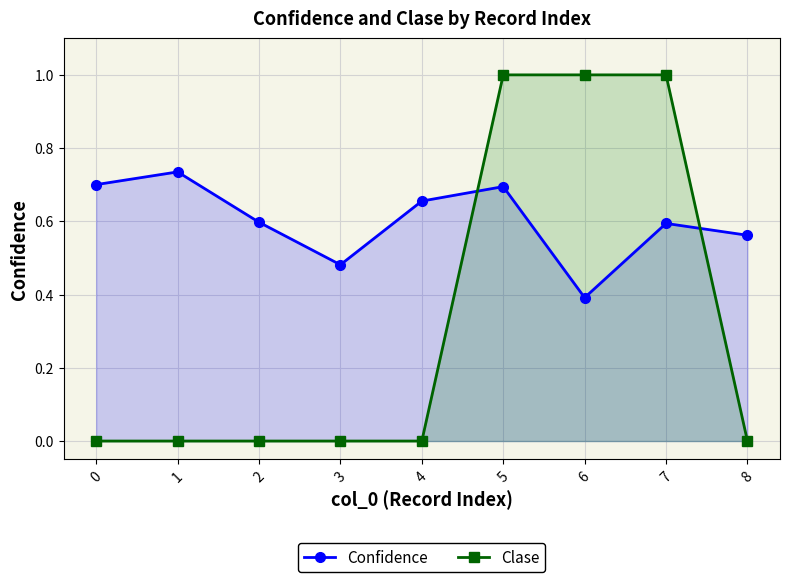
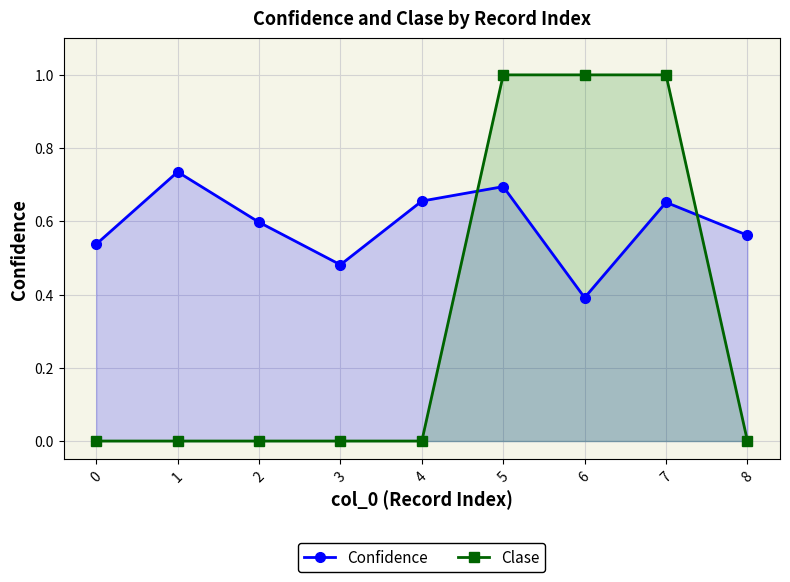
Confidence, 0: 0.70 -> 0.54
Confidence, 7: 0.59 -> 0.65
